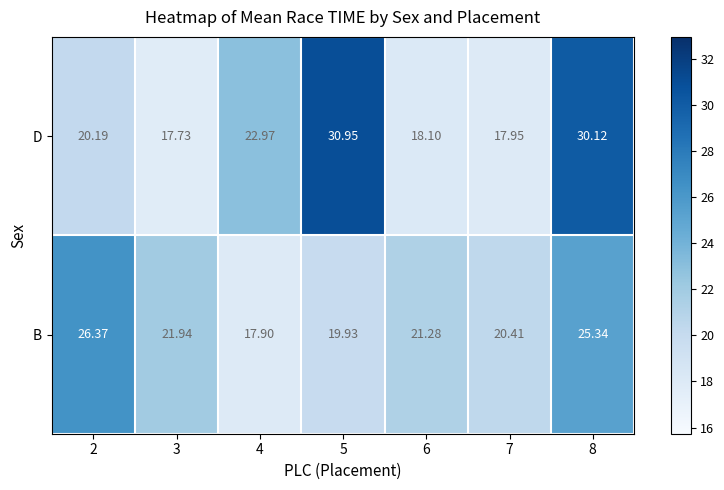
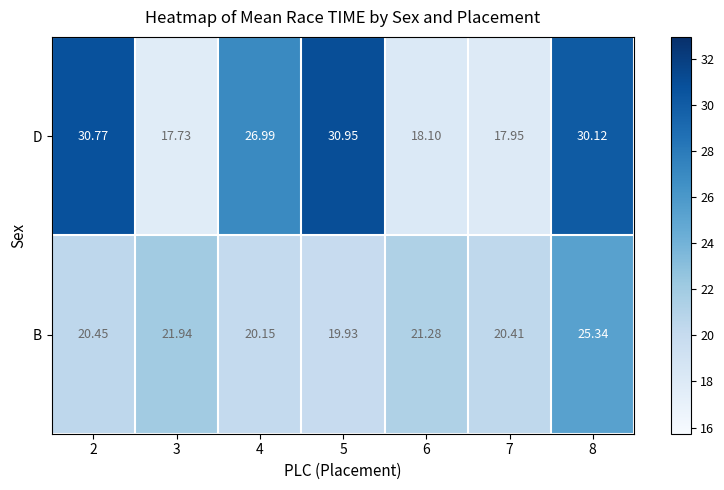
D, 2: 20.19 -> 30.77
D, 4: 22.97 -> 26.99
B, 2: 26.37 -> 20.45
B, 4: 17.90 -> 20.15
